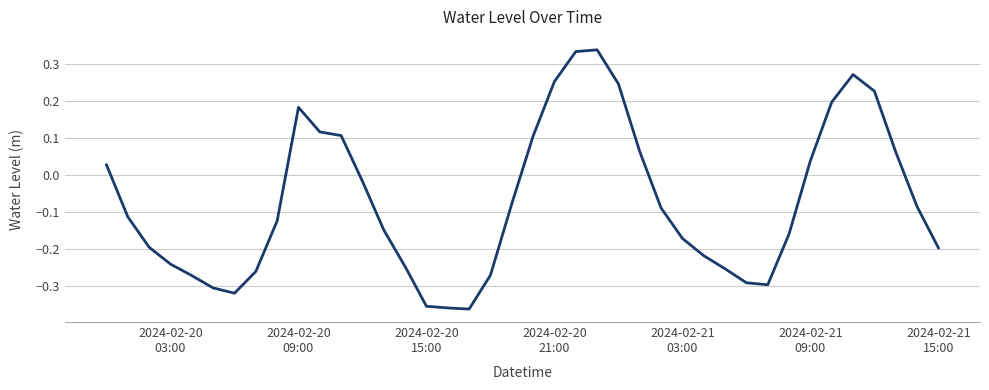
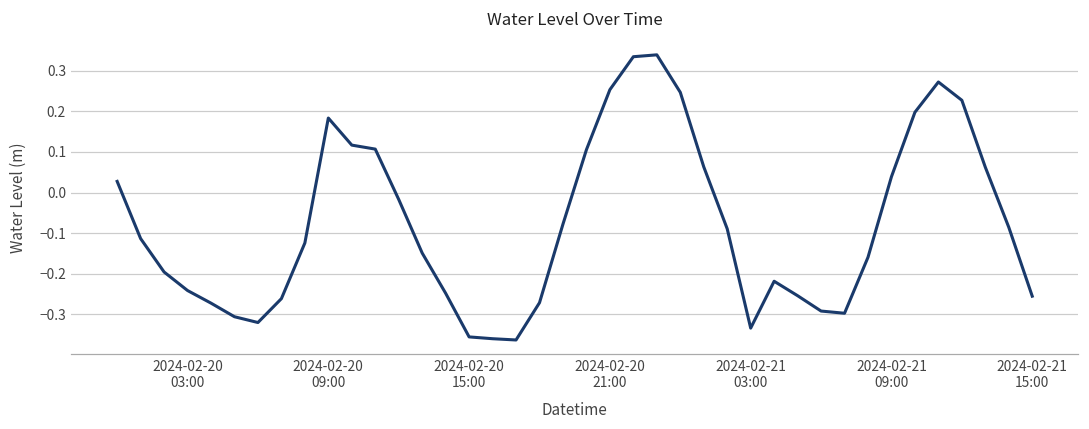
2024-02-21 03:00: -0.17 -> -0.33
2024-02-21 15:00: -0.20 -> -0.26
